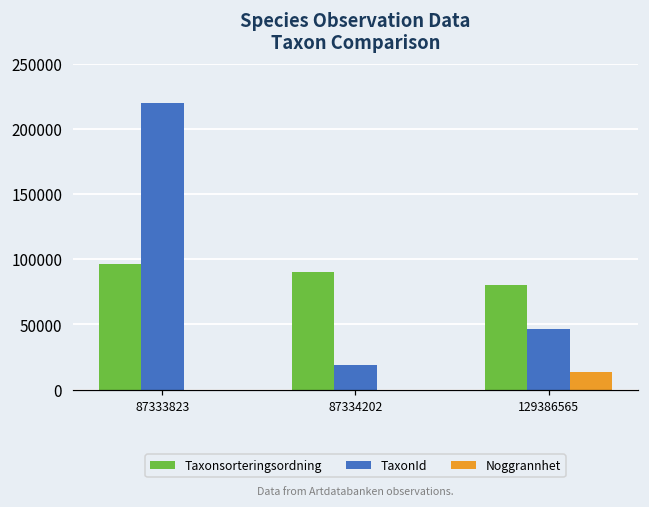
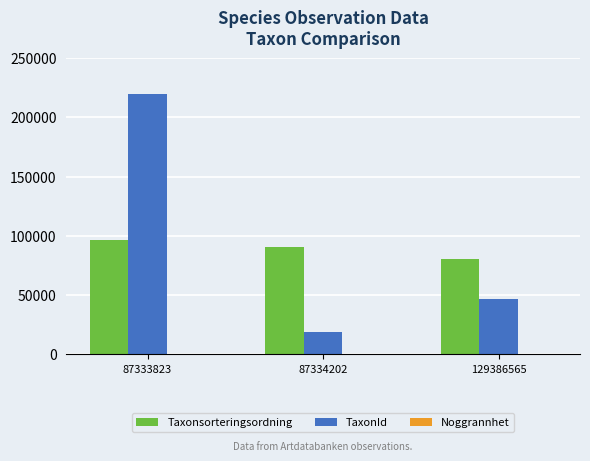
Noggrannhet, 129386565: 13000 -> 0
